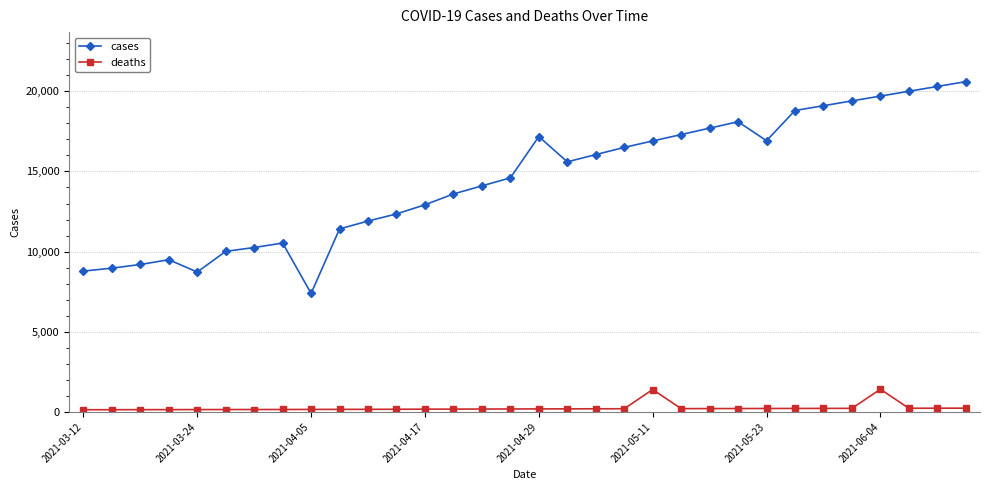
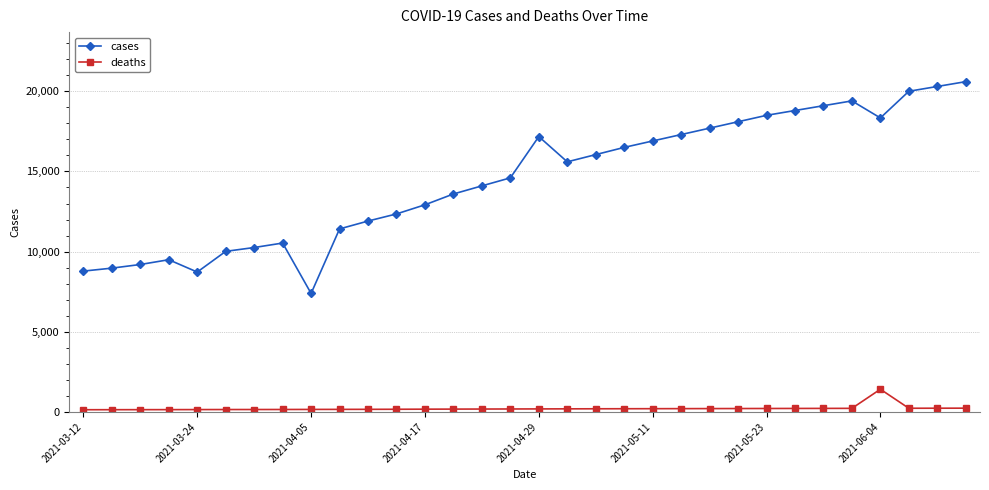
deaths, 2021-05-11: 1,400 -> 200
cases, 2021-05-23: 16,900 -> 18,500
cases, 2021-06-04: 19,700 -> 18,300
